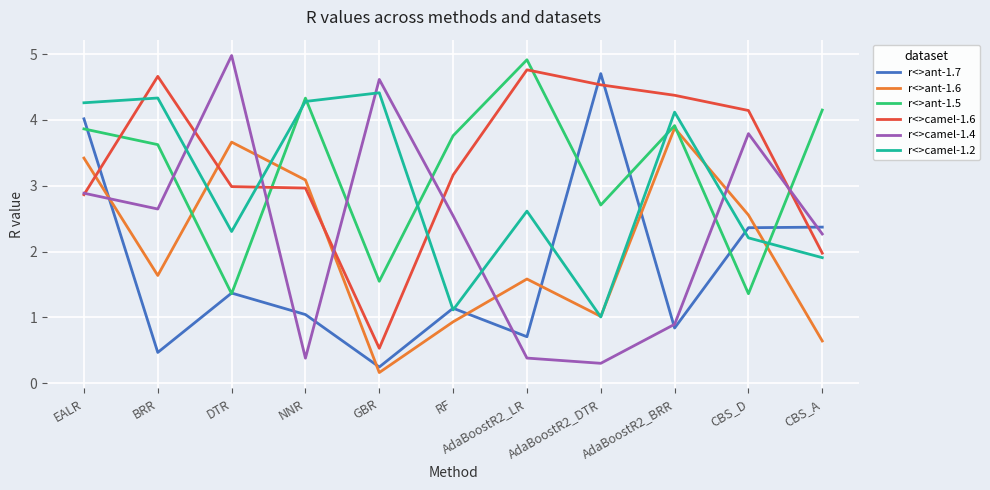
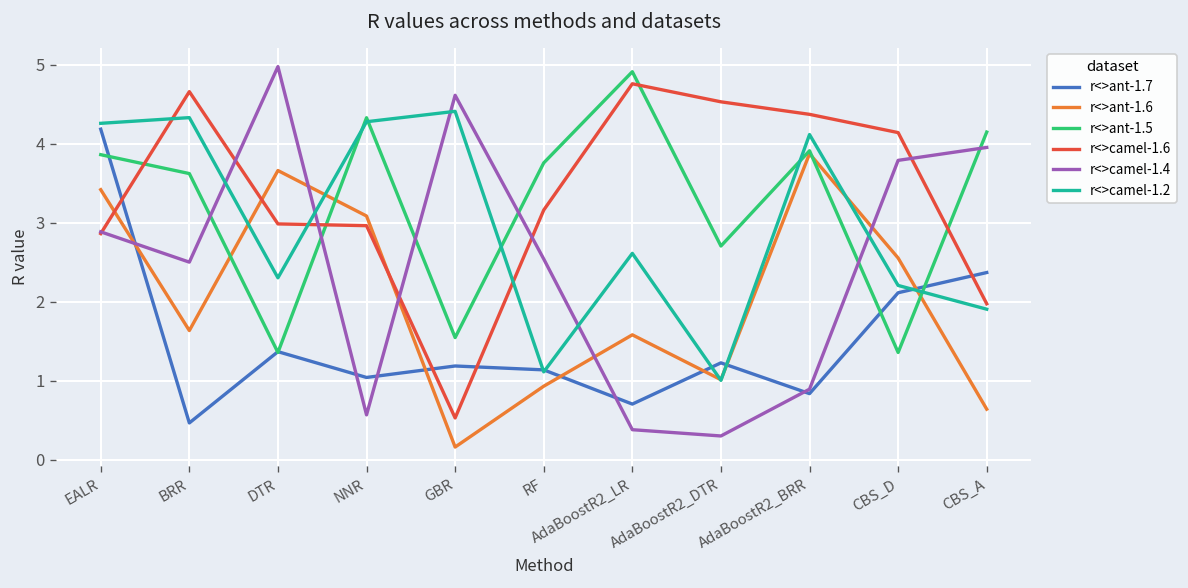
r<>ant-1.7, EALR: 4.0 -> 4.2
r<>camel-1.4, BRR: 2.6 -> 2.5
r<>camel-1.4, NNR: 0.4 -> 0.6
r<>ant-1.7, GBR: 0.2 -> 1.2
r<>ant-1.7, AdaBoostR2_DTR: 4.7 -> 1.2
r<>ant-1.7, CBS_D: 2.4 -> 2.1
r<>camel-1.4, CBS_A: 2.3 -> 4.0
